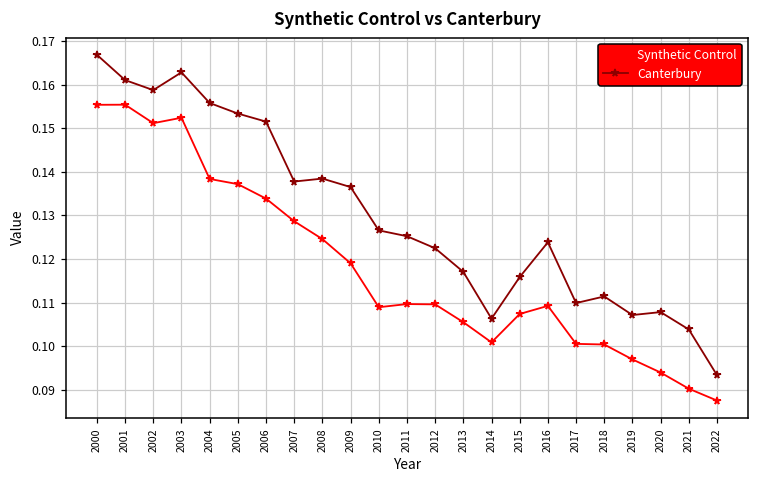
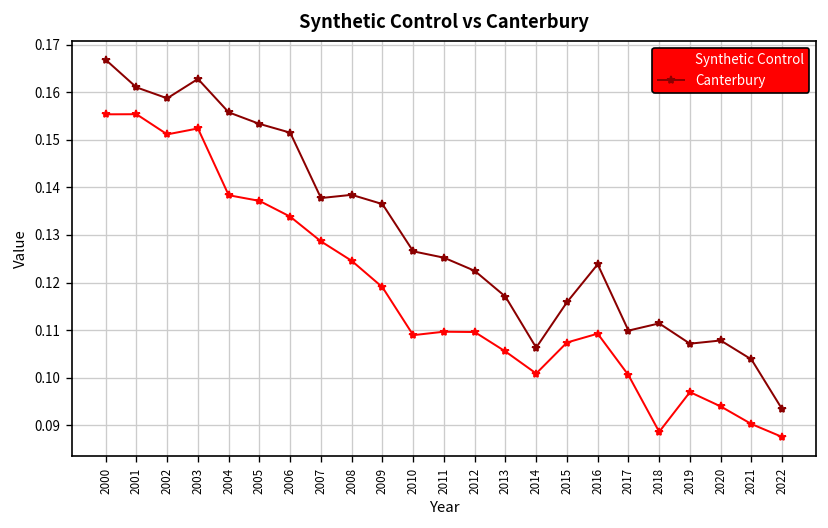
Synthetic Control, 2018: 0.100 -> 0.089
